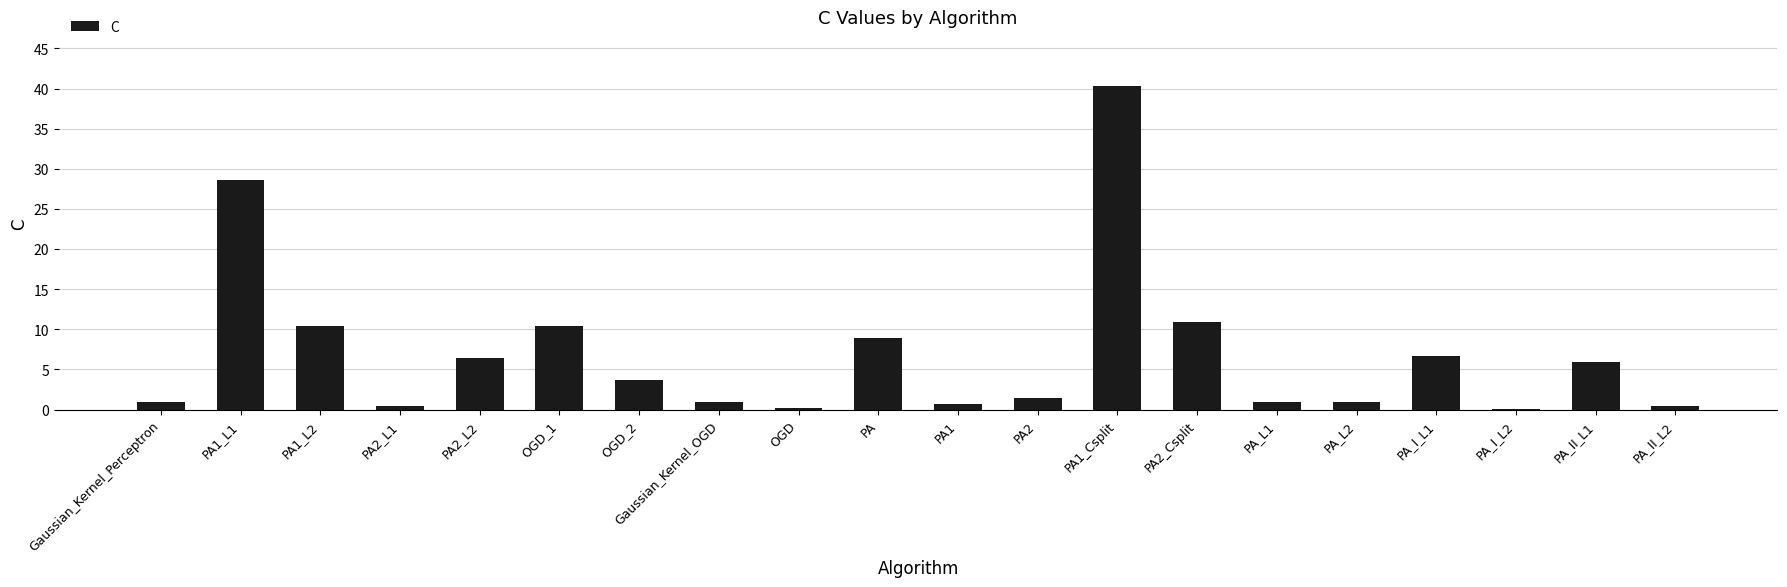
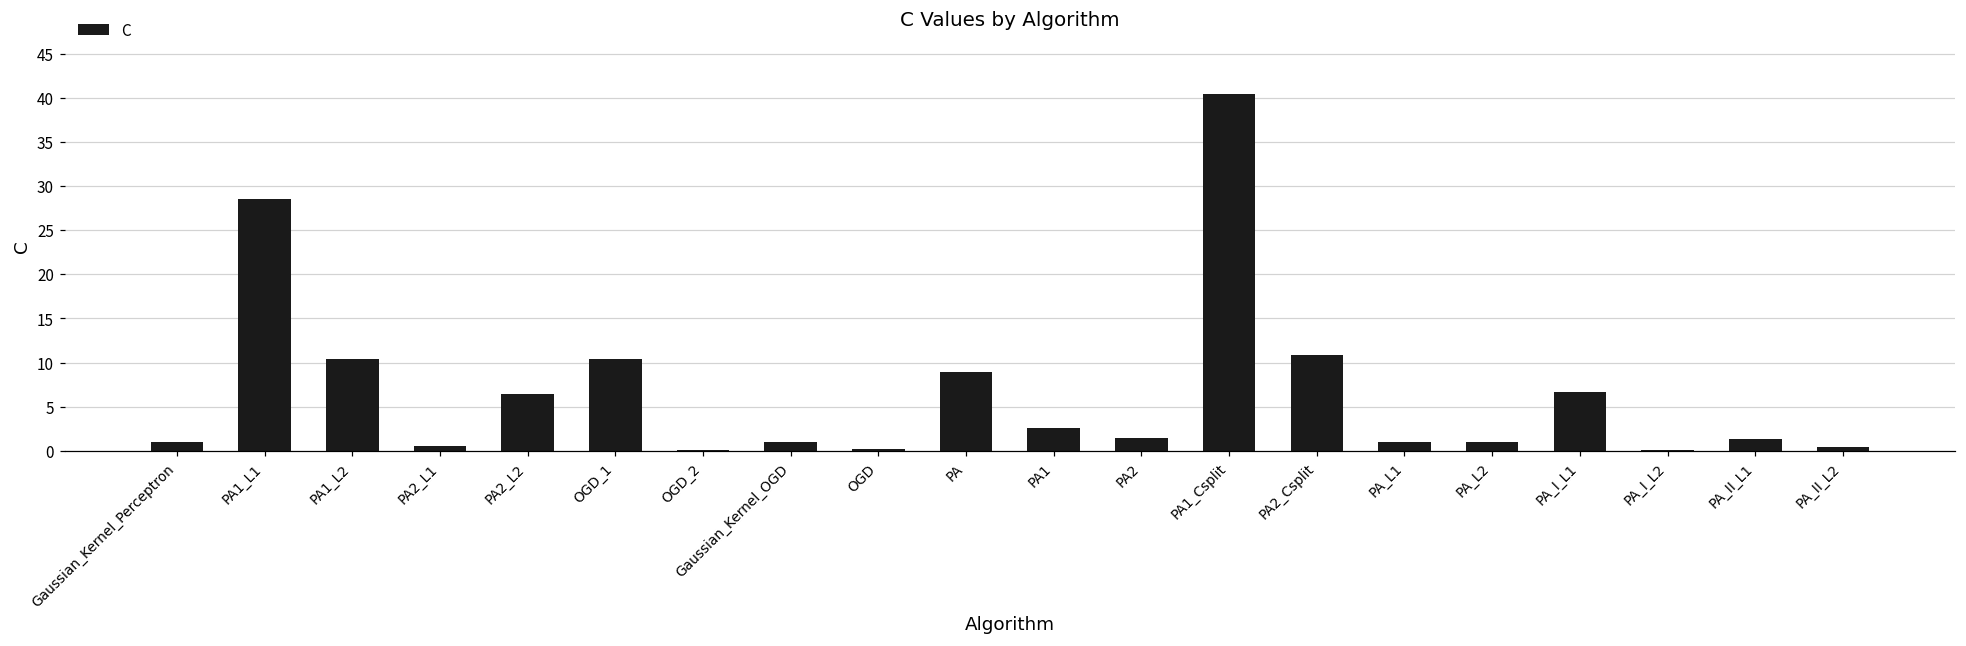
OGD_2: 4 -> 0
PA1: 1 -> 3
PA_II_L1: 6 -> 1
